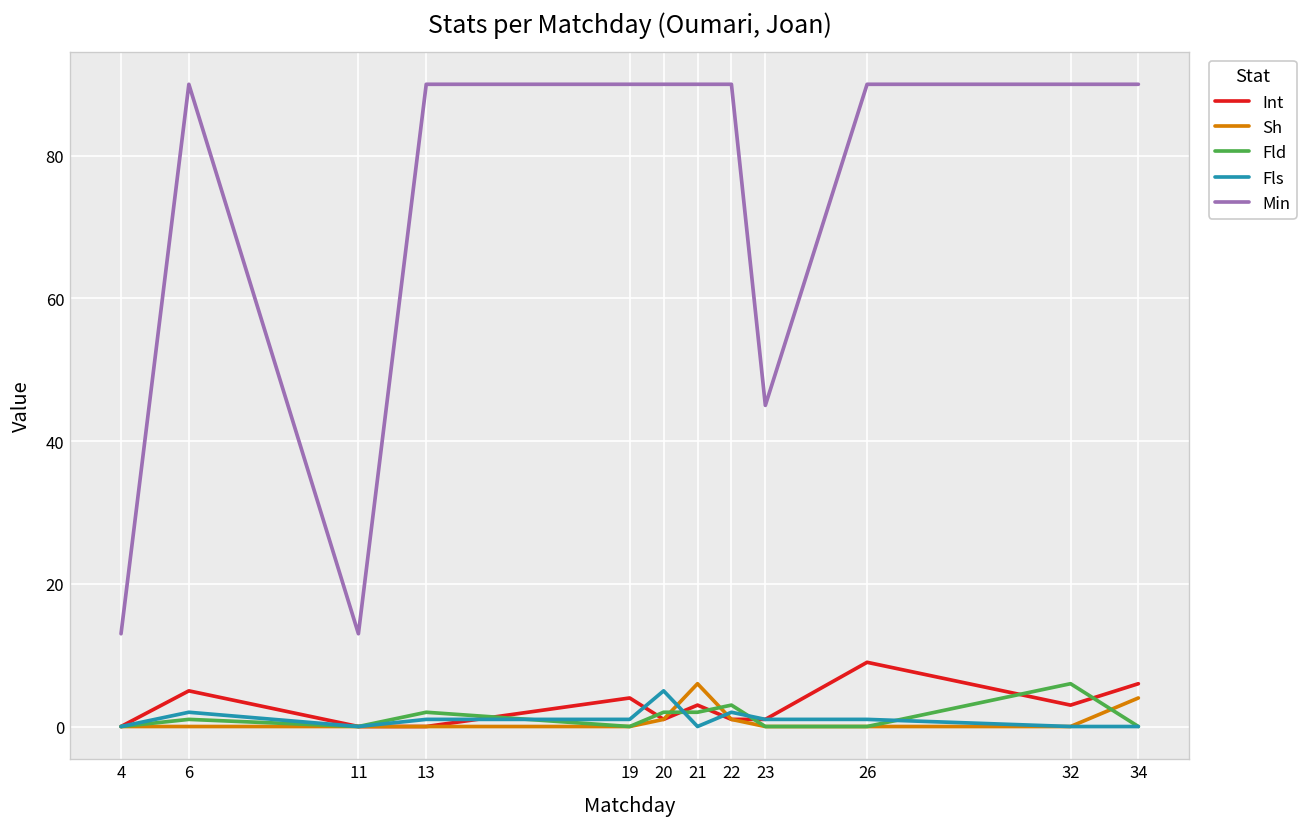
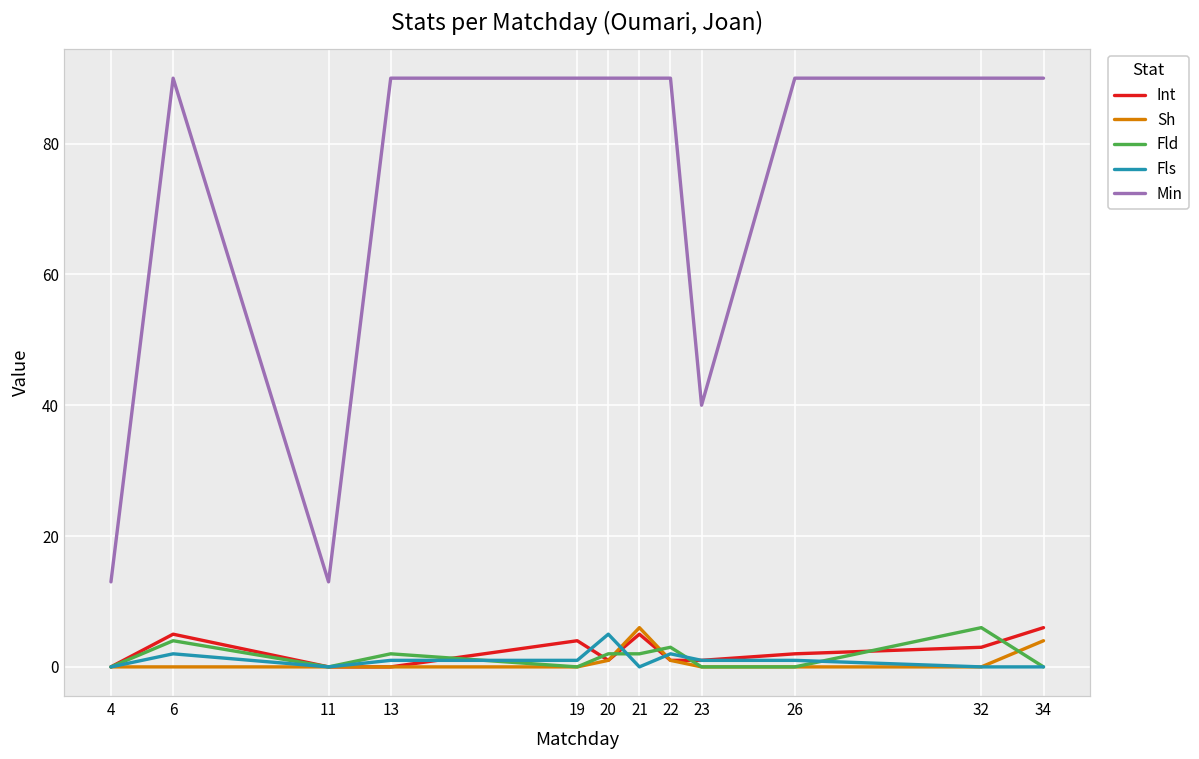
Fld, 6: 1 -> 4
Int, 21: 3 -> 5
Min, 23: 45 -> 40
Int, 26: 9 -> 2
